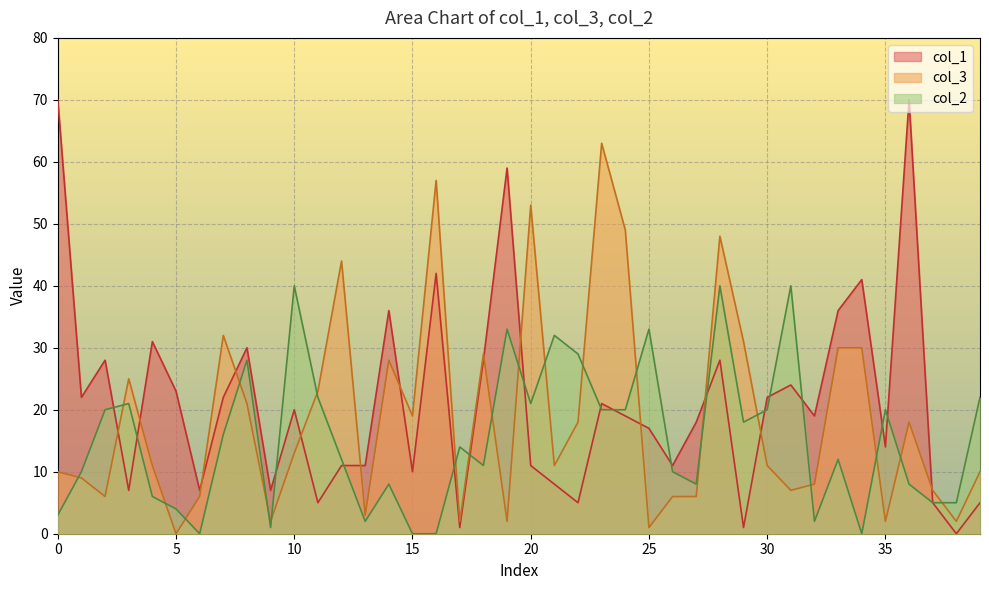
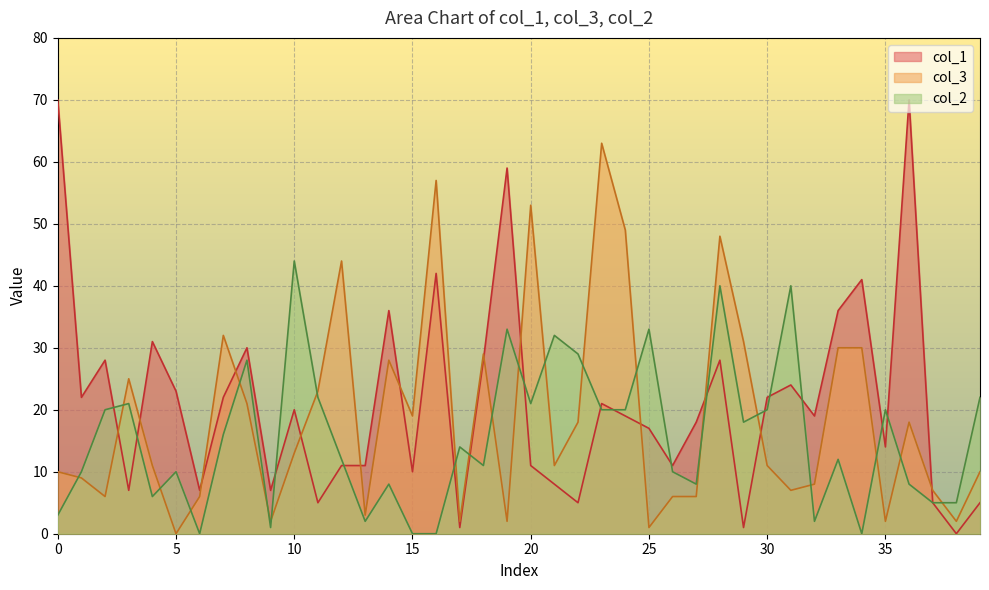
col_2, 5: 4 -> 10
col_2, 10: 40 -> 44
